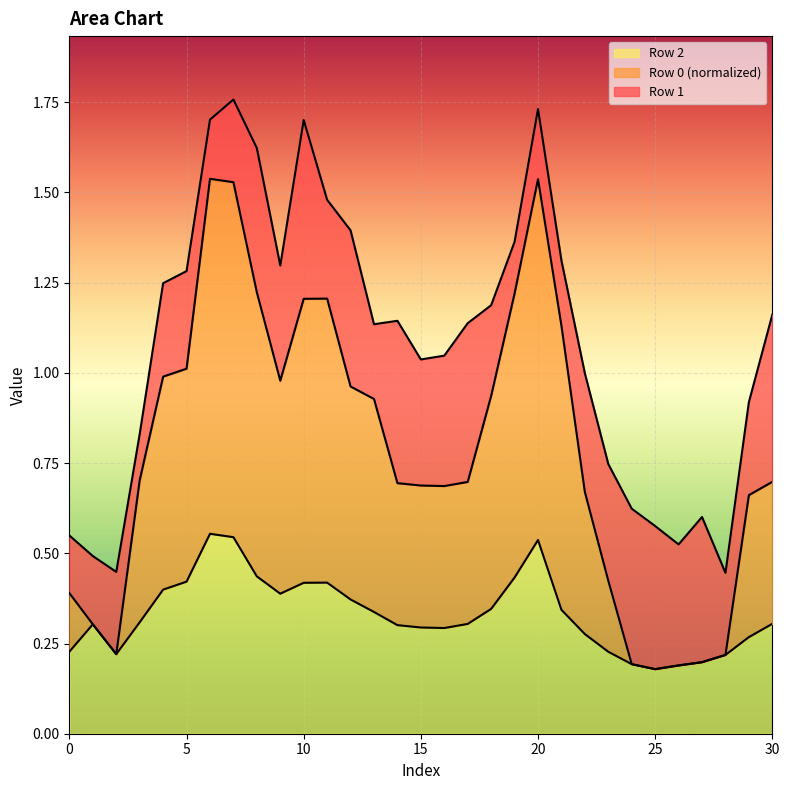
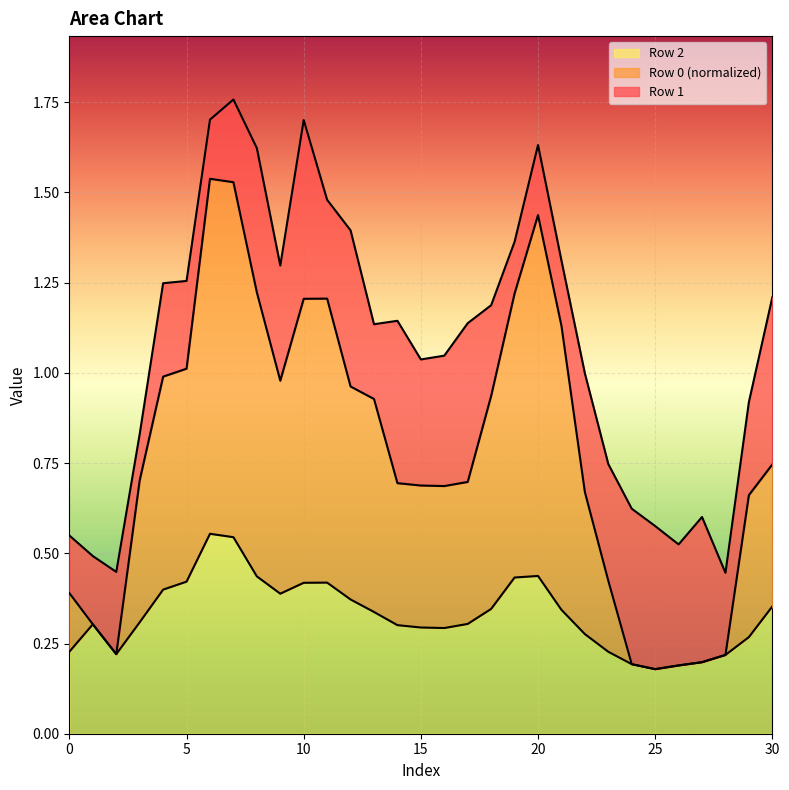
Row 1, 5: 0.27 -> 0.24
Row 2, 20: 0.54 -> 0.44
Row 2, 30: 0.30 -> 0.35
